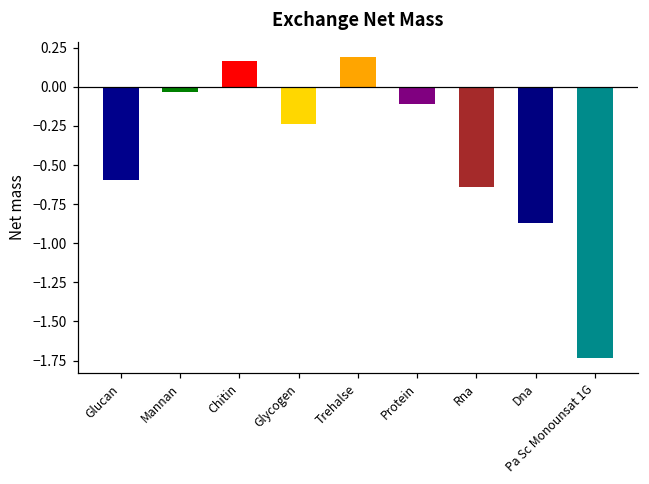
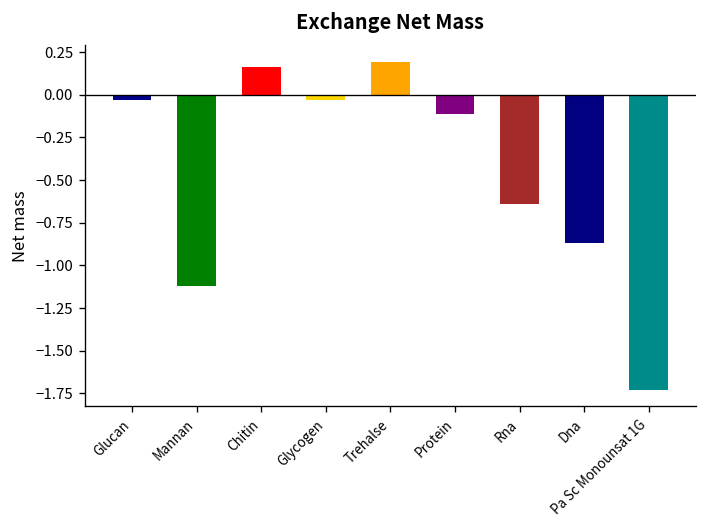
Glucan: -0.60 -> -0.03
Mannan: -0.03 -> -1.12
Glycogen: -0.24 -> -0.03
